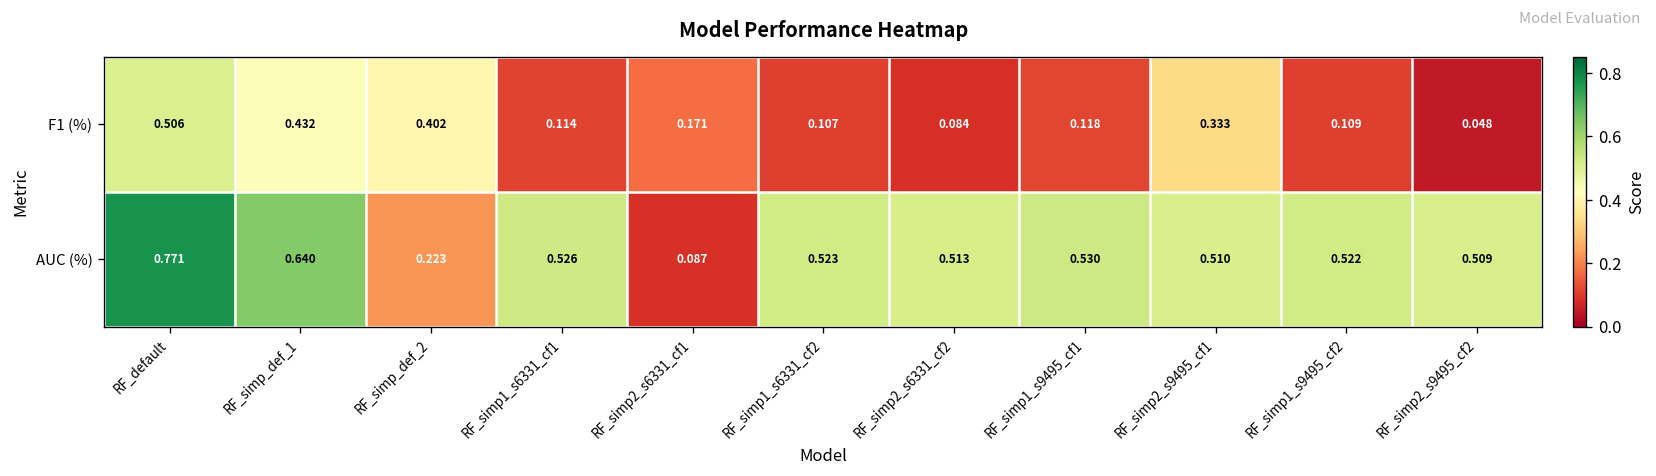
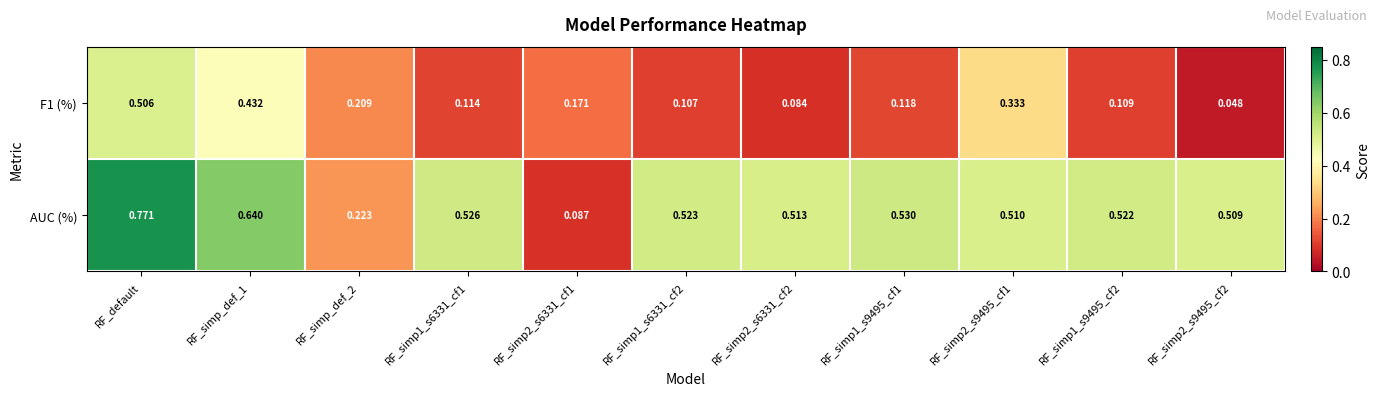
F1 (%), RF_simp_def_2: 0.402 -> 0.209
